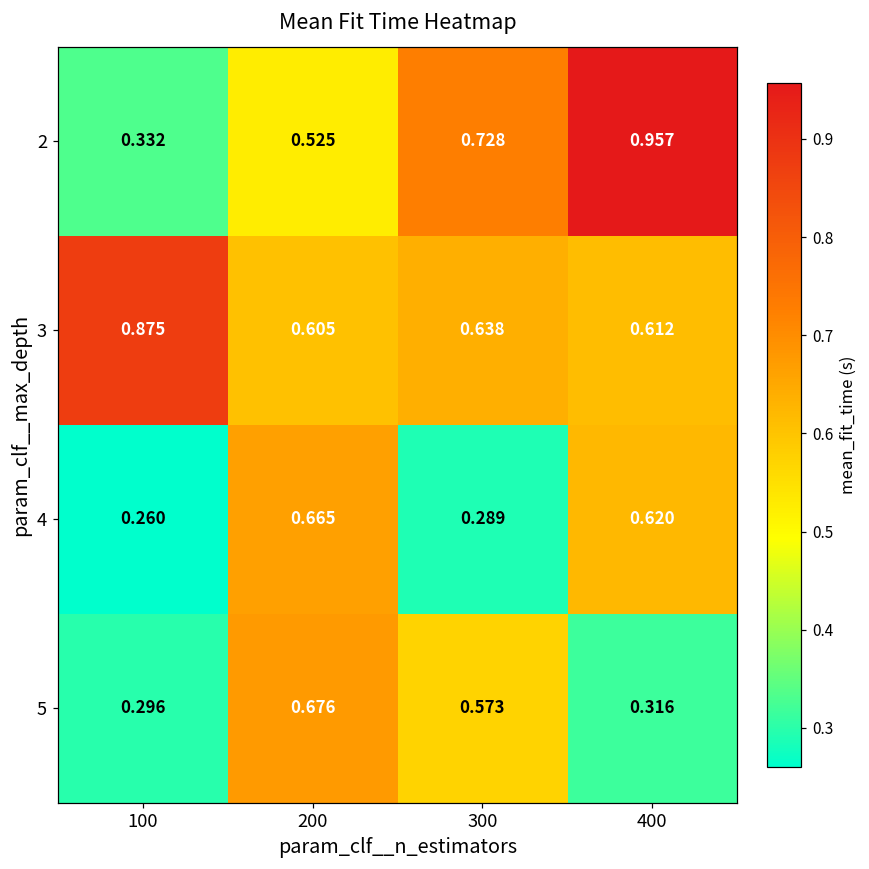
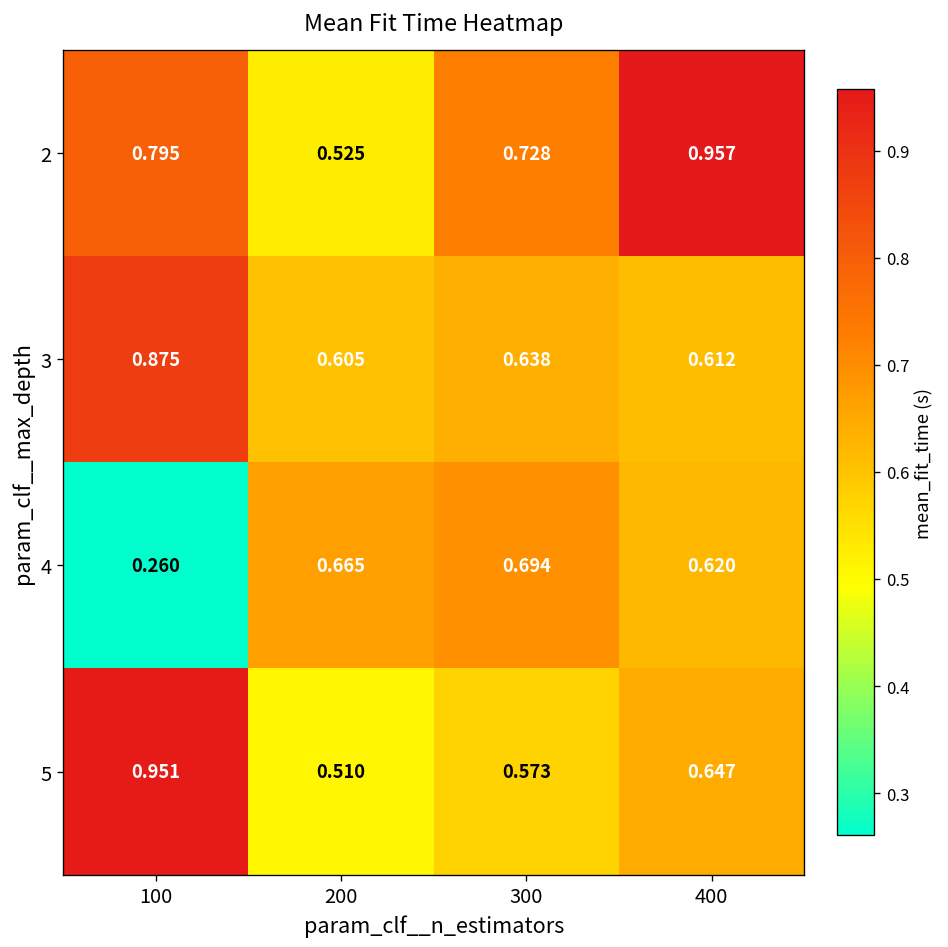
2, 100: 0.332 -> 0.795
4, 300: 0.289 -> 0.694
5, 100: 0.296 -> 0.951
5, 200: 0.676 -> 0.510
5, 400: 0.316 -> 0.647
